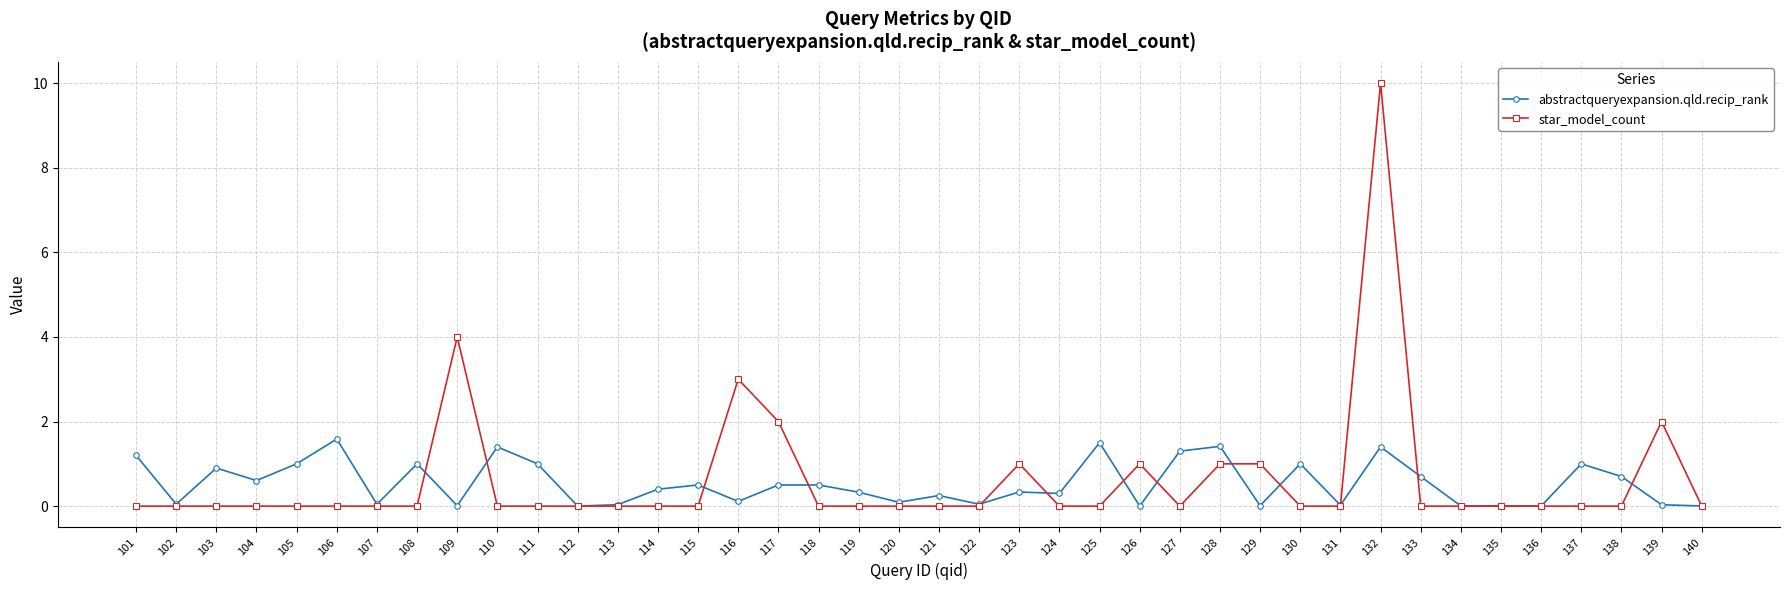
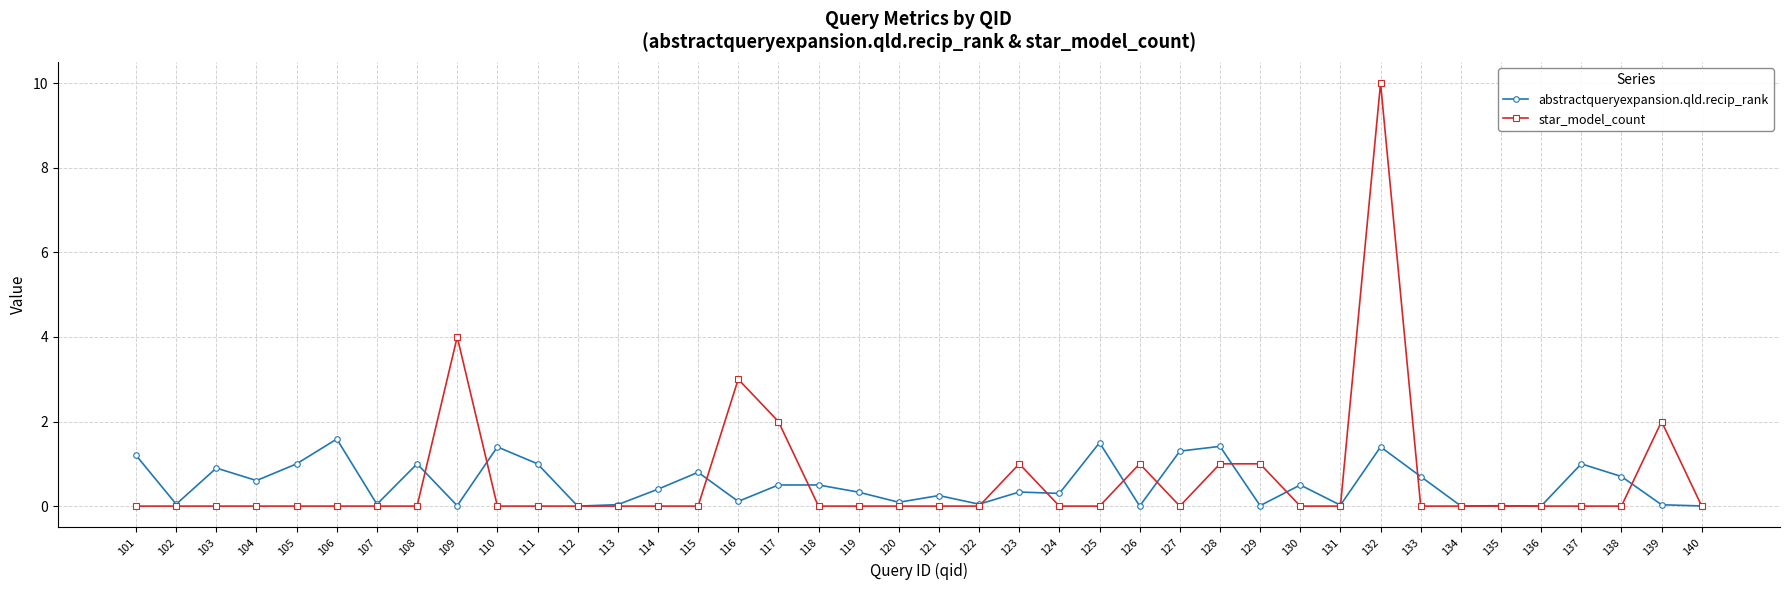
abstractqueryexpansion.qld.recip_rank, 115: 0.5 -> 0.8
abstractqueryexpansion.qld.recip_rank, 130: 1.0 -> 0.5
